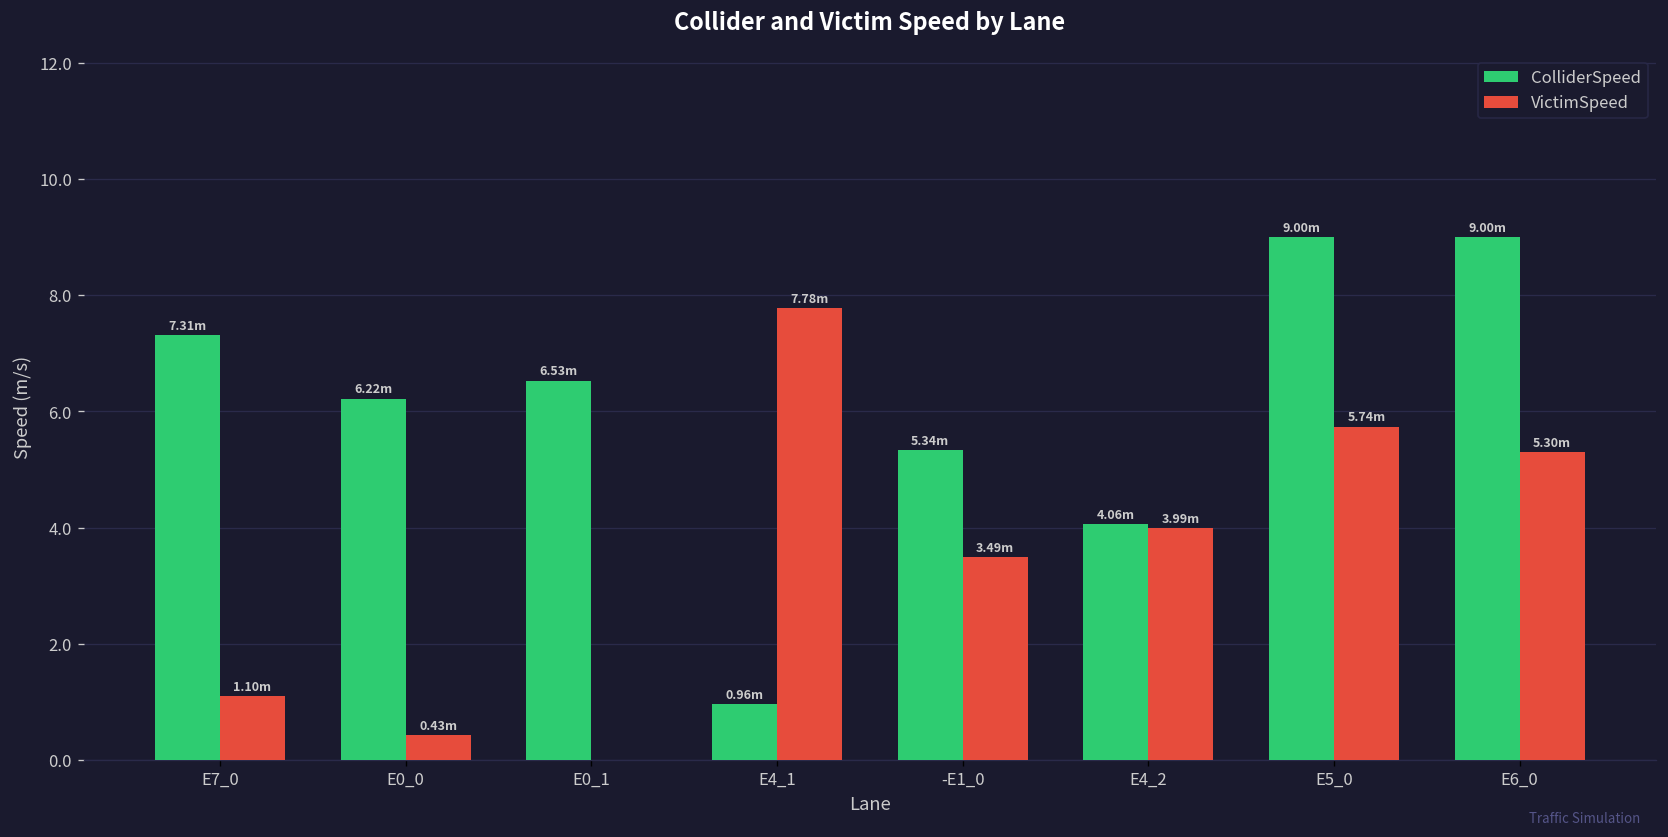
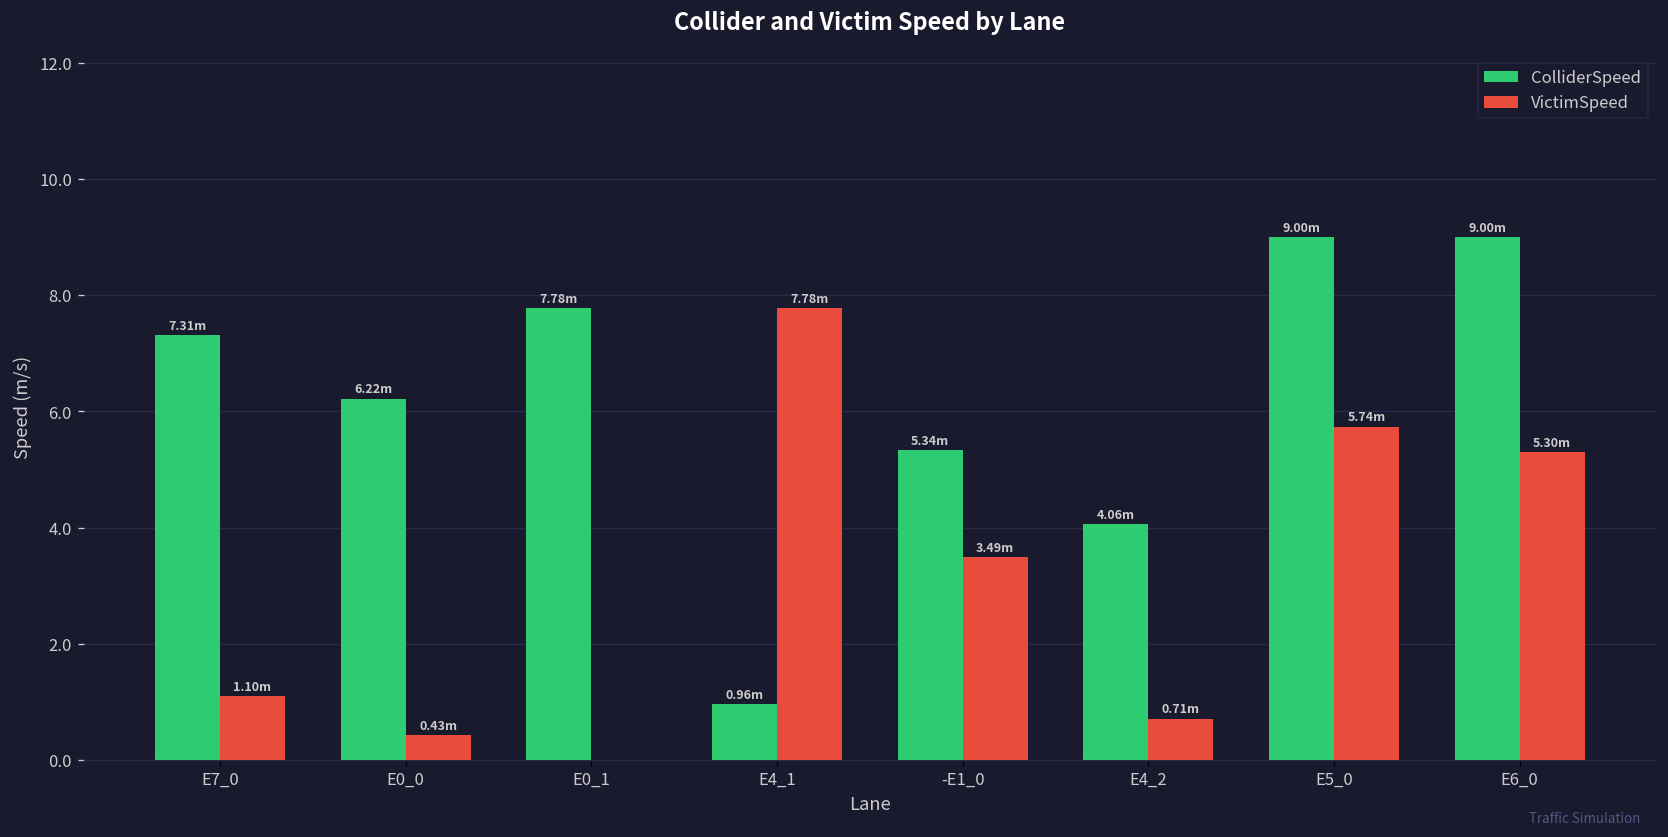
ColliderSpeed, E0_1: 6.53m -> 7.78m
VictimSpeed, E4_2: 3.99m -> 0.71m
